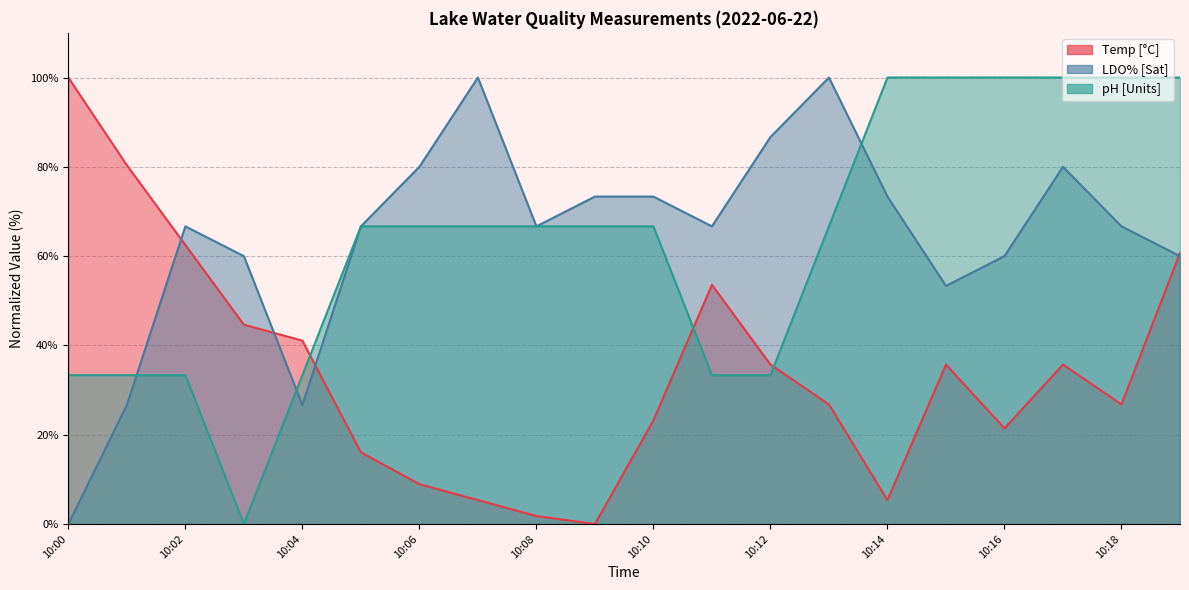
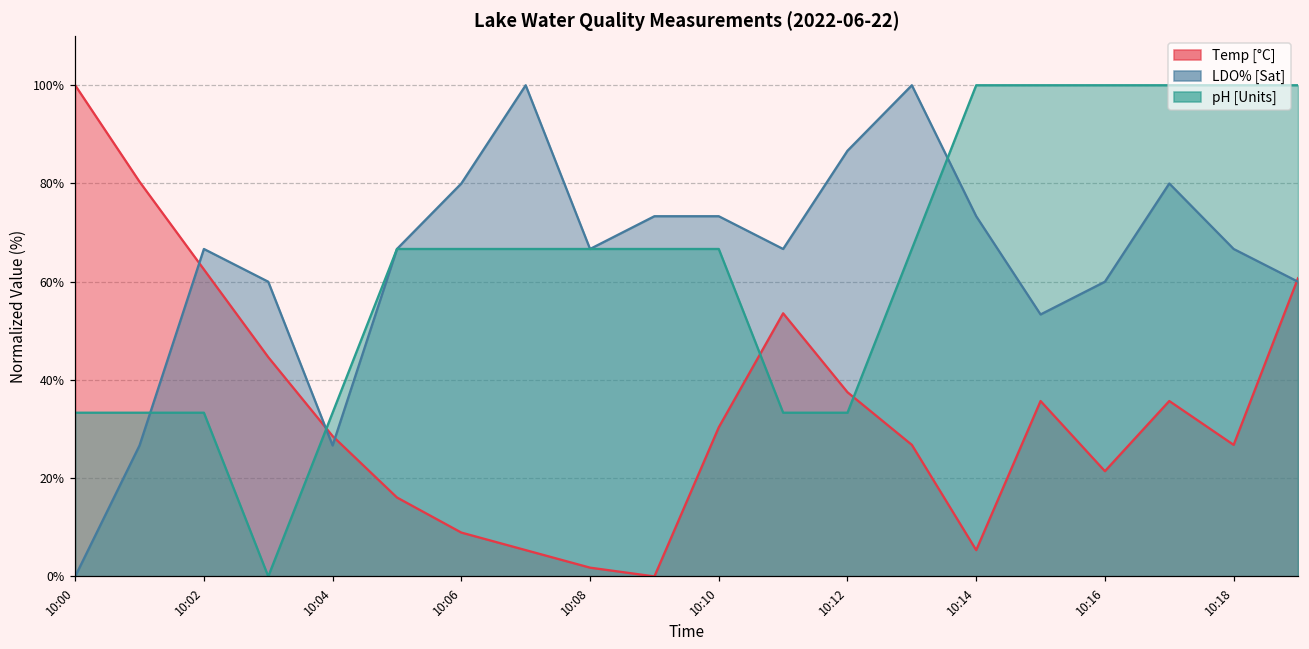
Temp [°C], 10:04: 41% -> 29%
Temp [°C], 10:10: 23% -> 30%
Temp [°C], 10:12: 36% -> 38%
